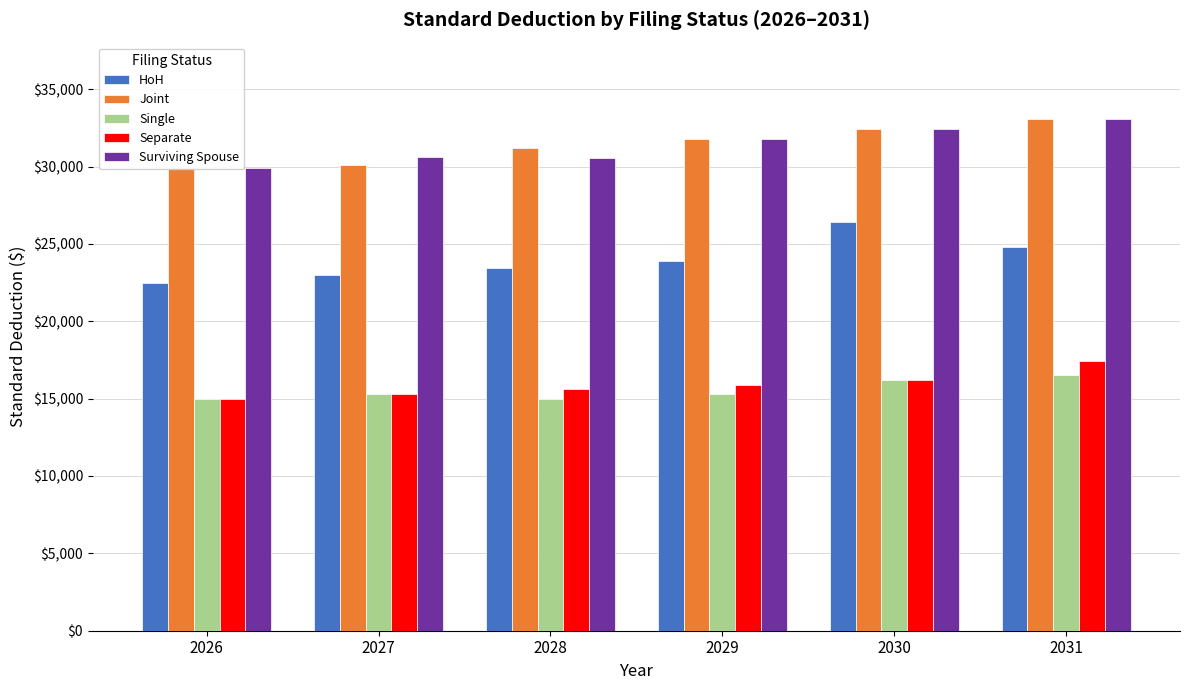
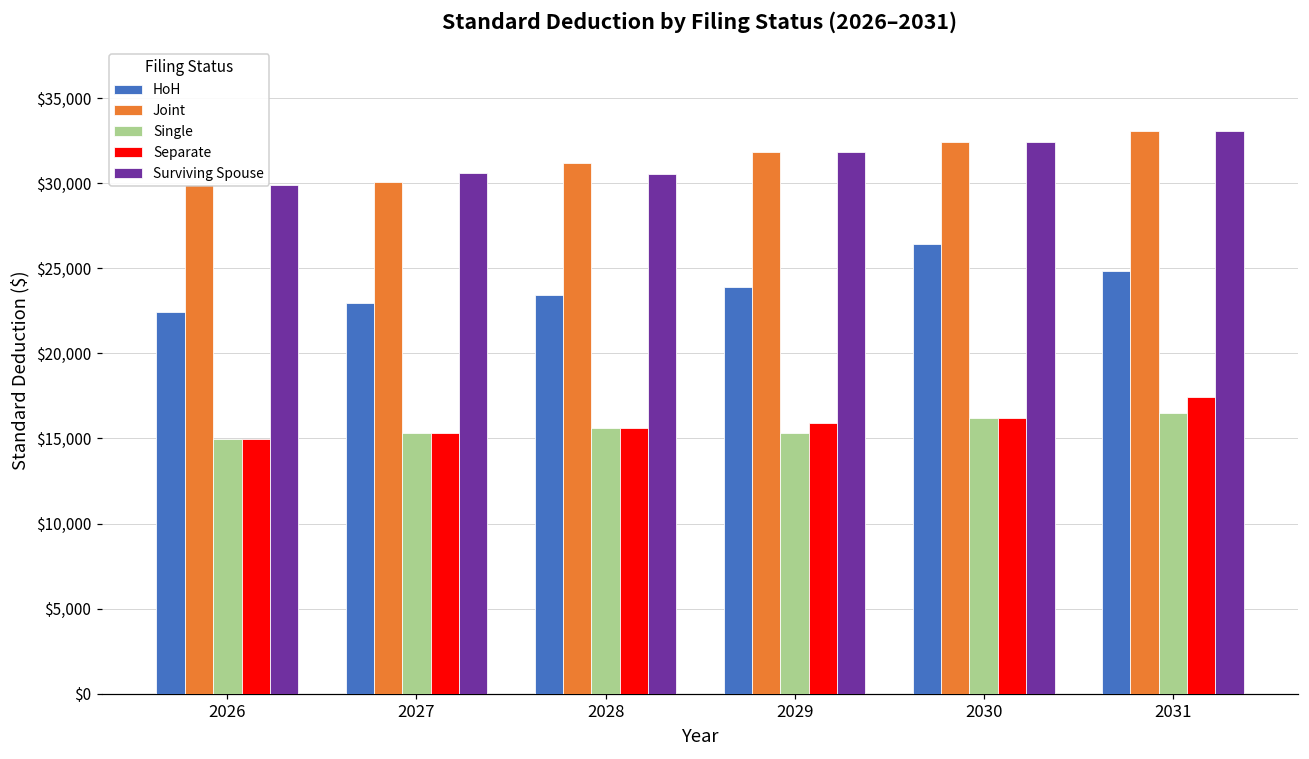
Single, 2028: $15,000 -> $15,600
